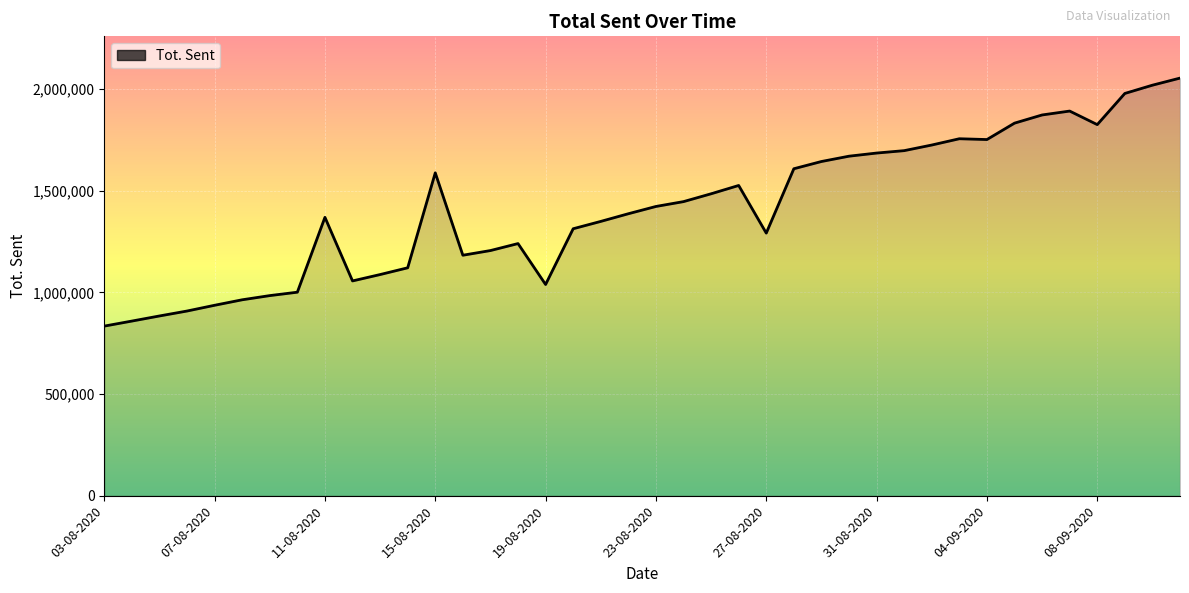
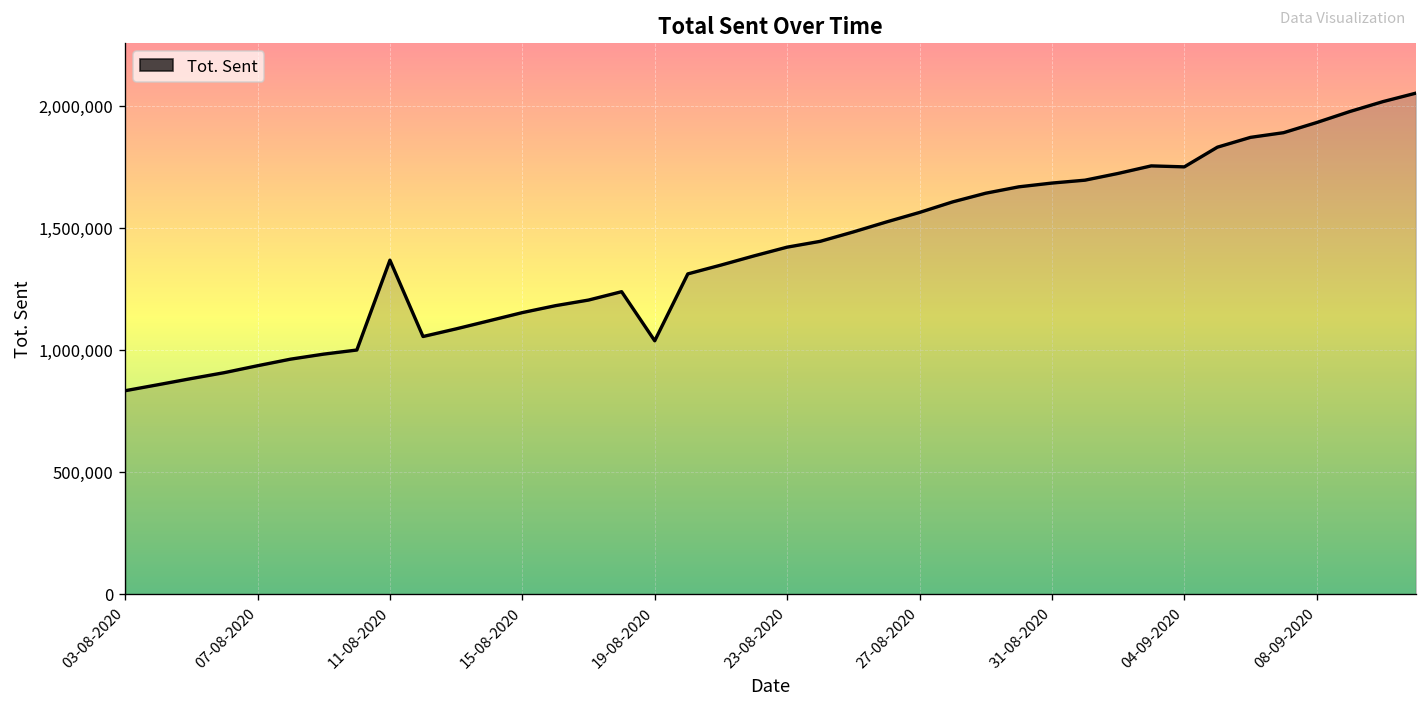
15-08-2020: 1,590,000 -> 1,150,000
27-08-2020: 1,290,000 -> 1,560,000
08-09-2020: 1,830,000 -> 1,930,000
